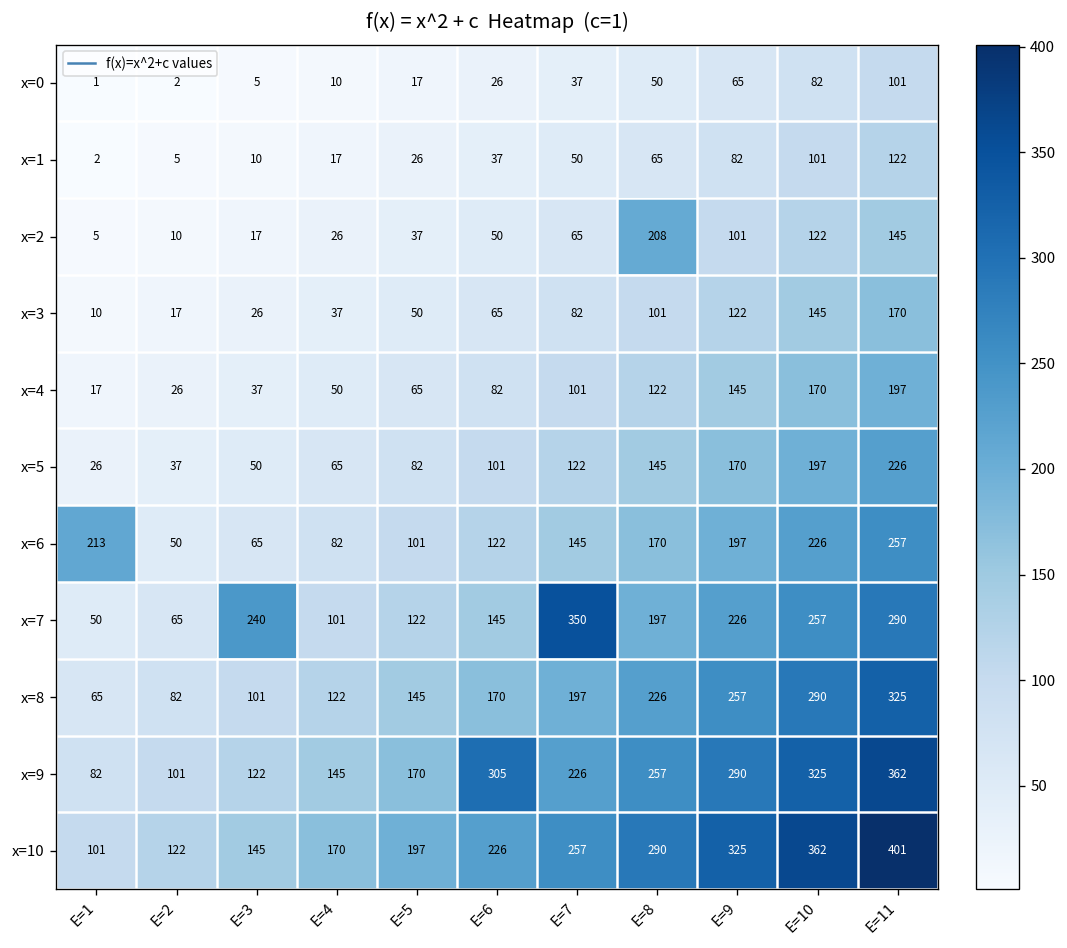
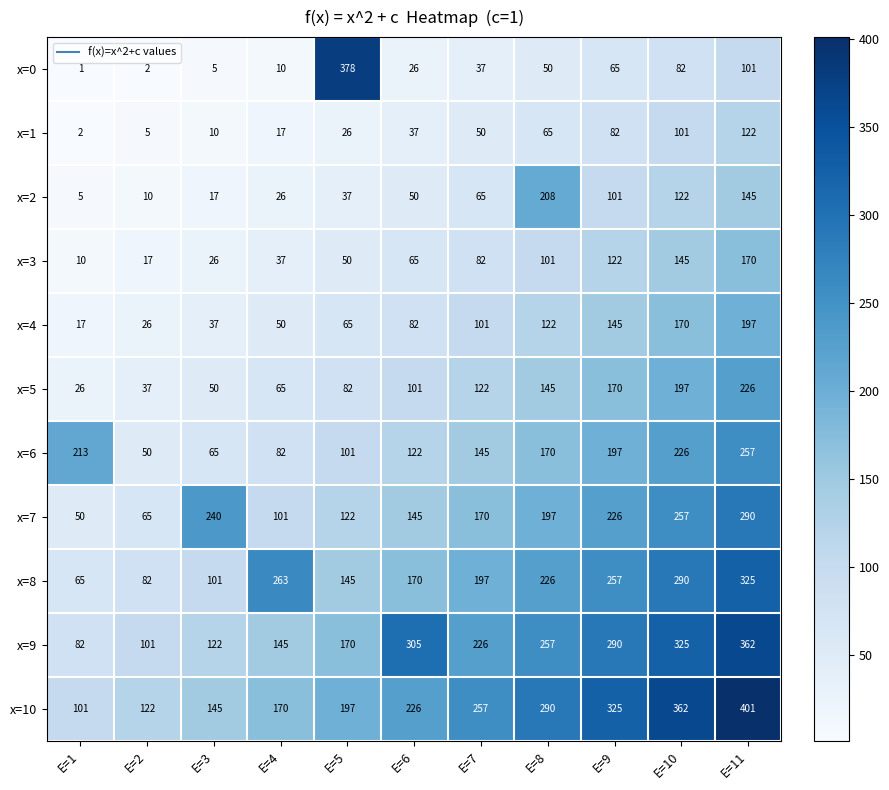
x=0, E=5: 17 -> 378
x=7, E=7: 350 -> 170
x=8, E=4: 122 -> 263
